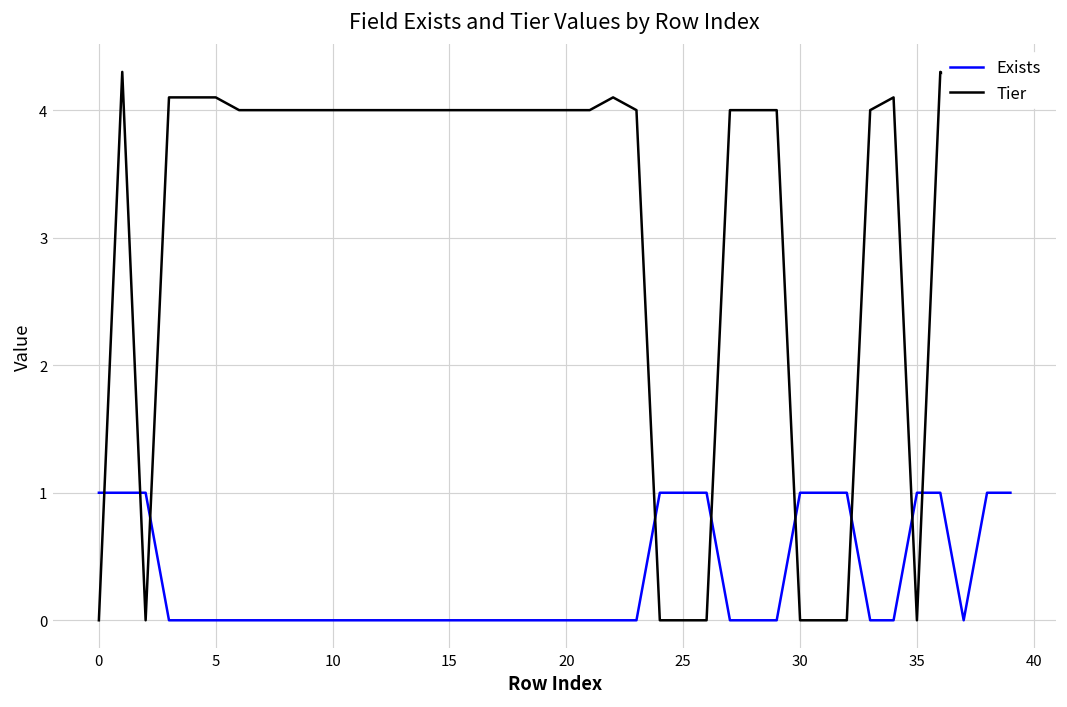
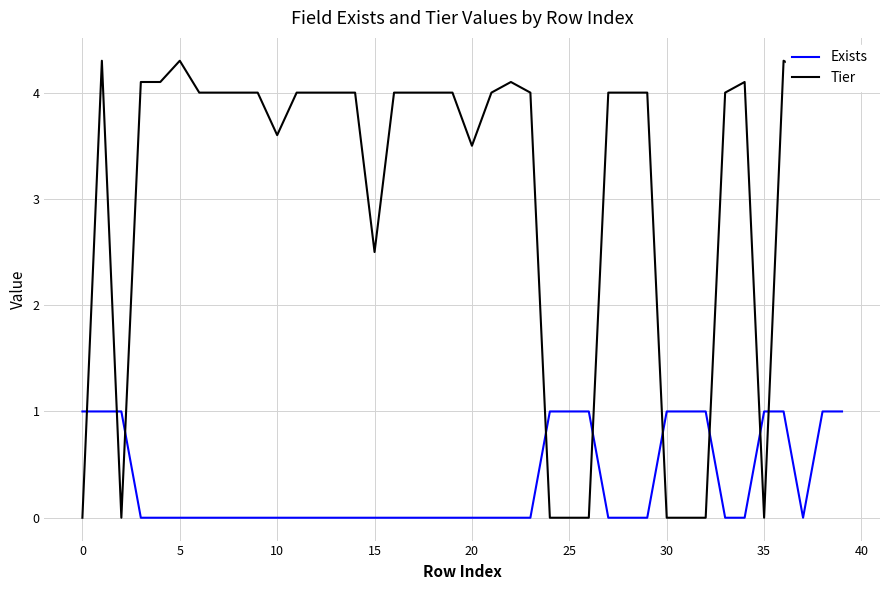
Tier, 5: 4.1 -> 4.3
Tier, 10: 4.0 -> 3.6
Tier, 15: 4.0 -> 2.5
Tier, 20: 4.0 -> 3.5
